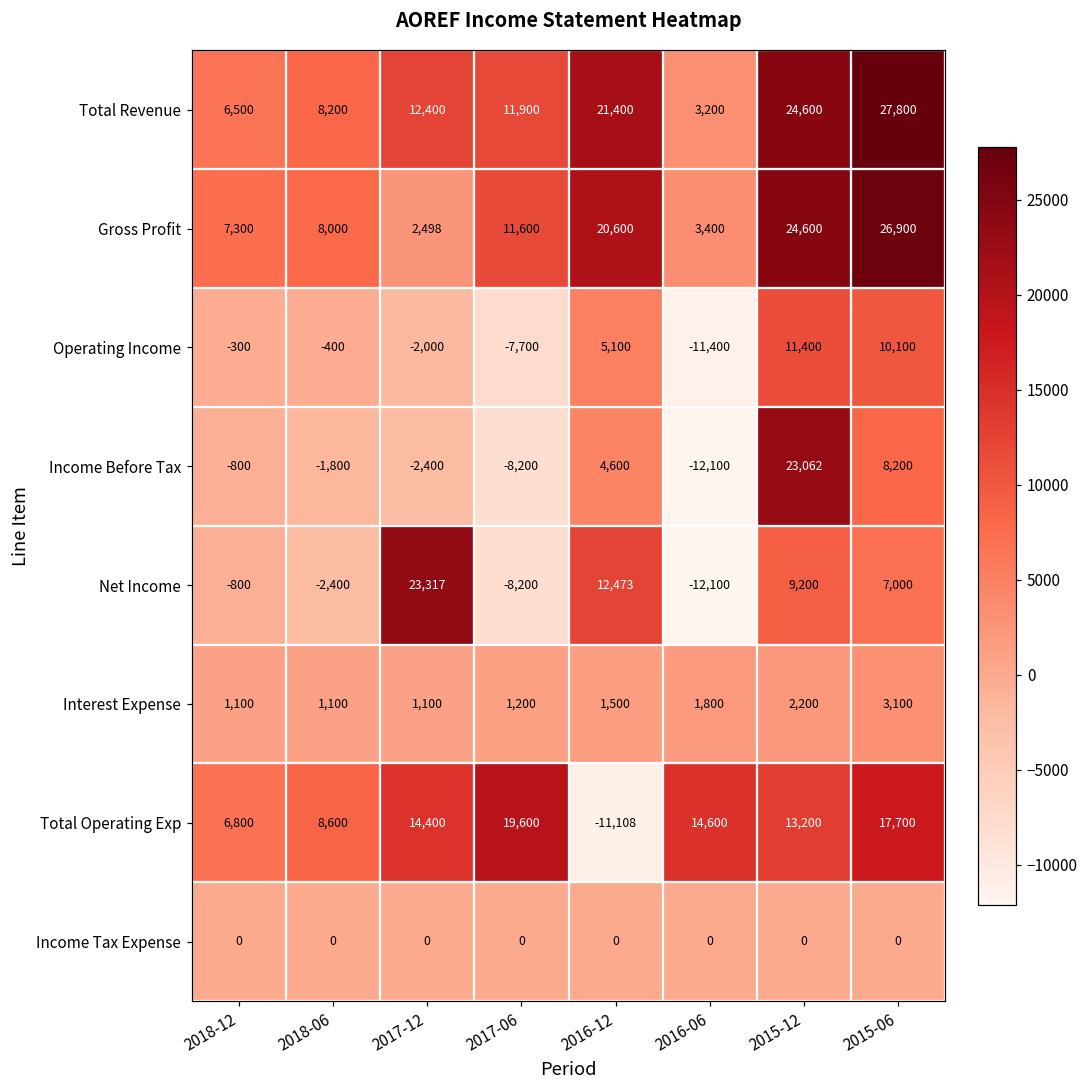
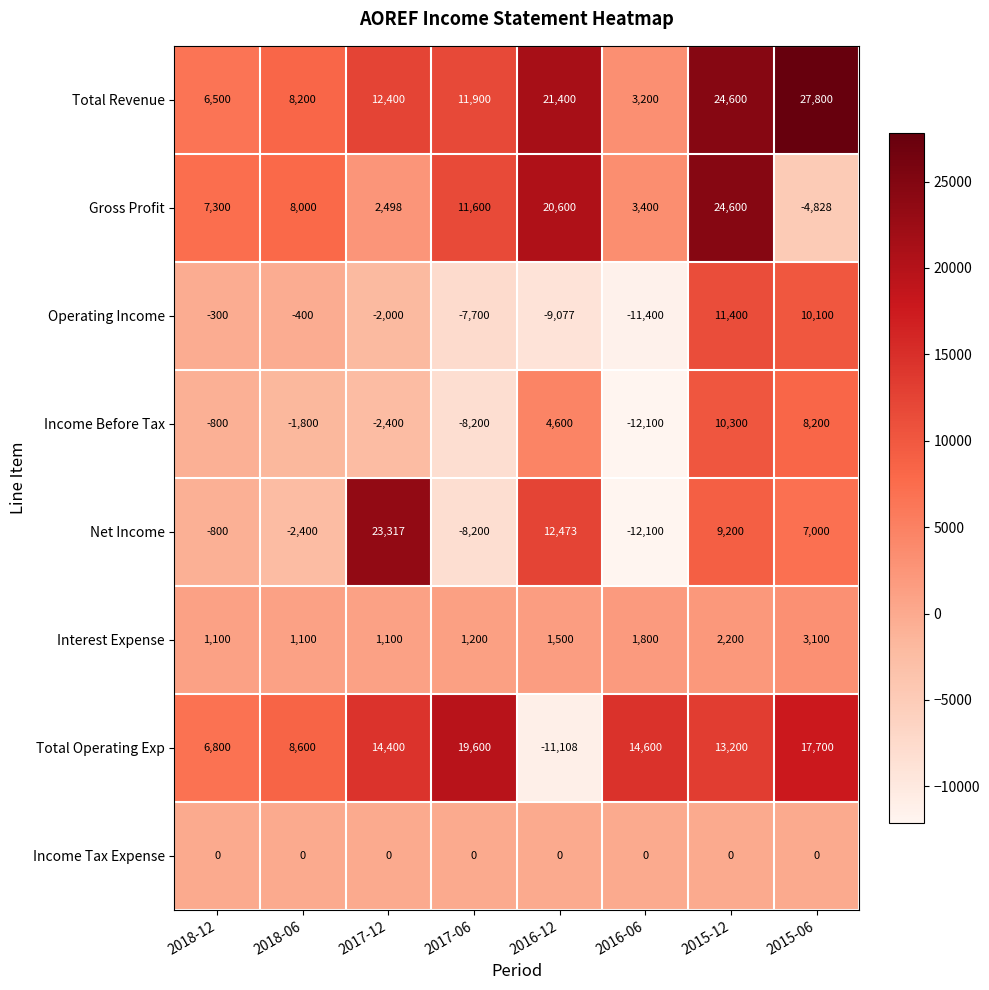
Gross Profit, 2015-06: 26,900 -> -4,828
Operating Income, 2016-12: 5,100 -> -9,077
Income Before Tax, 2015-12: 23,062 -> 10,300
